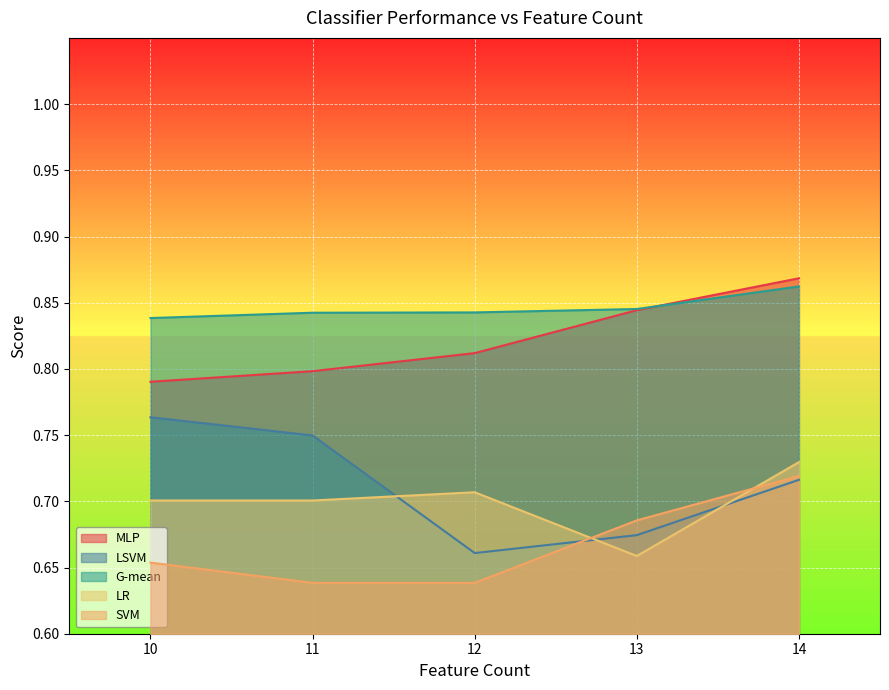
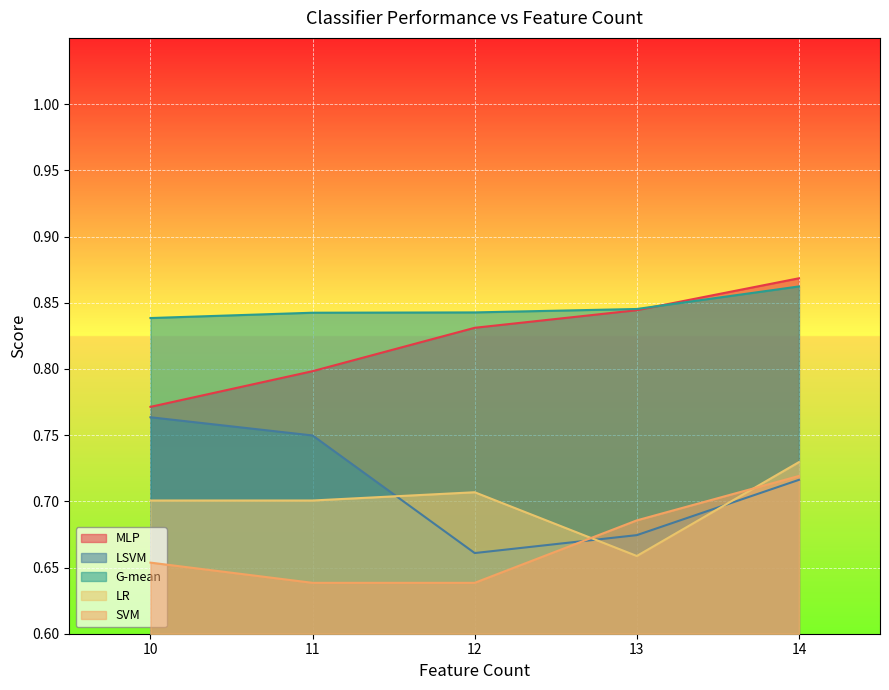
MLP, 10: 0.790 -> 0.771
MLP, 12: 0.812 -> 0.831
